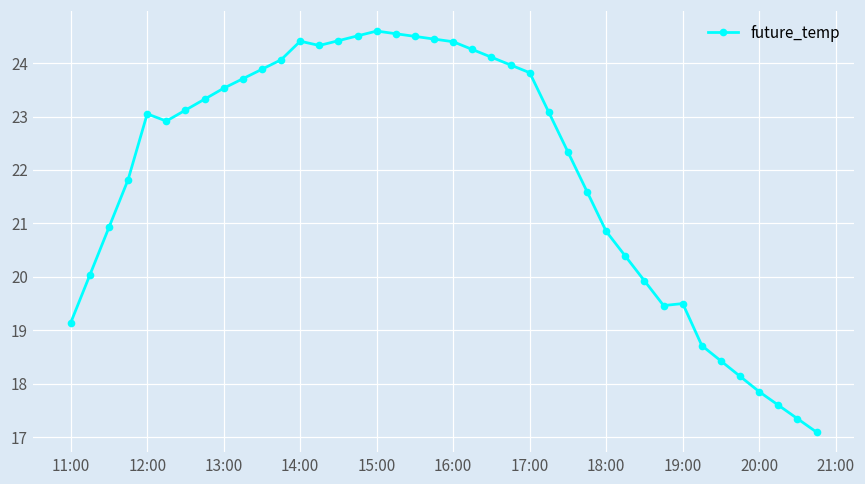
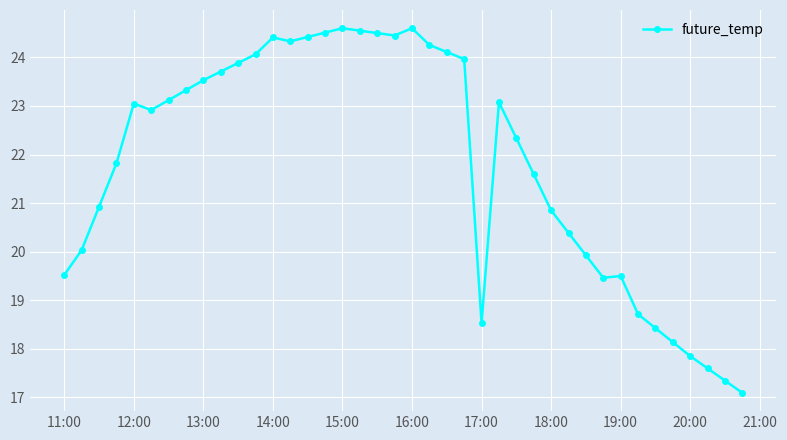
11:00: 19.1 -> 19.5
16:00: 24.4 -> 24.6
17:00: 23.8 -> 18.5
